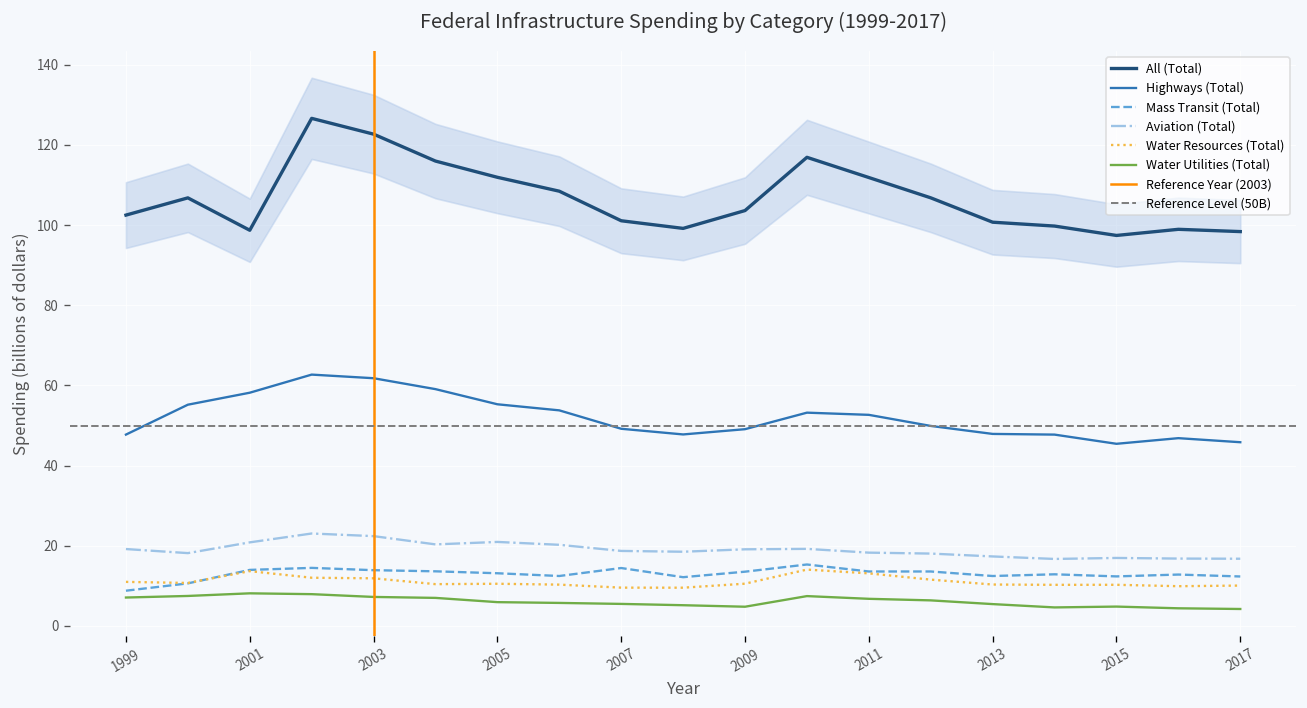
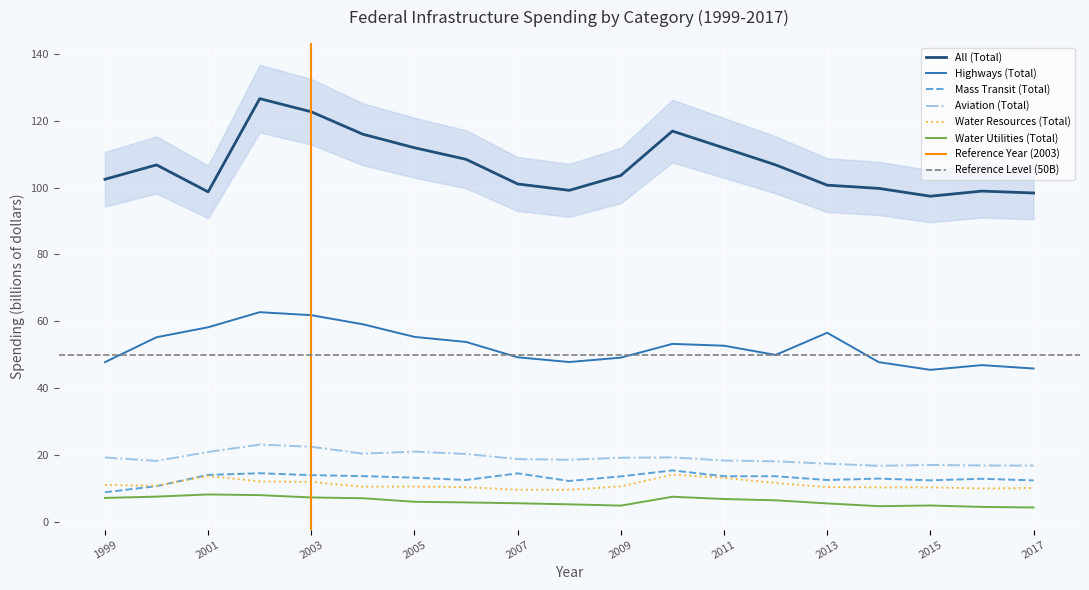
Highways (Total), 2013: 48 -> 57
